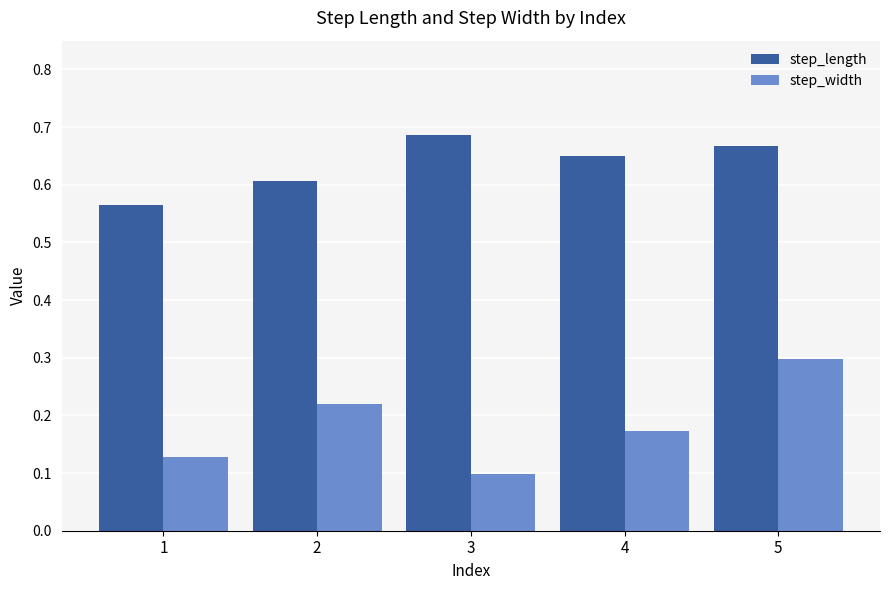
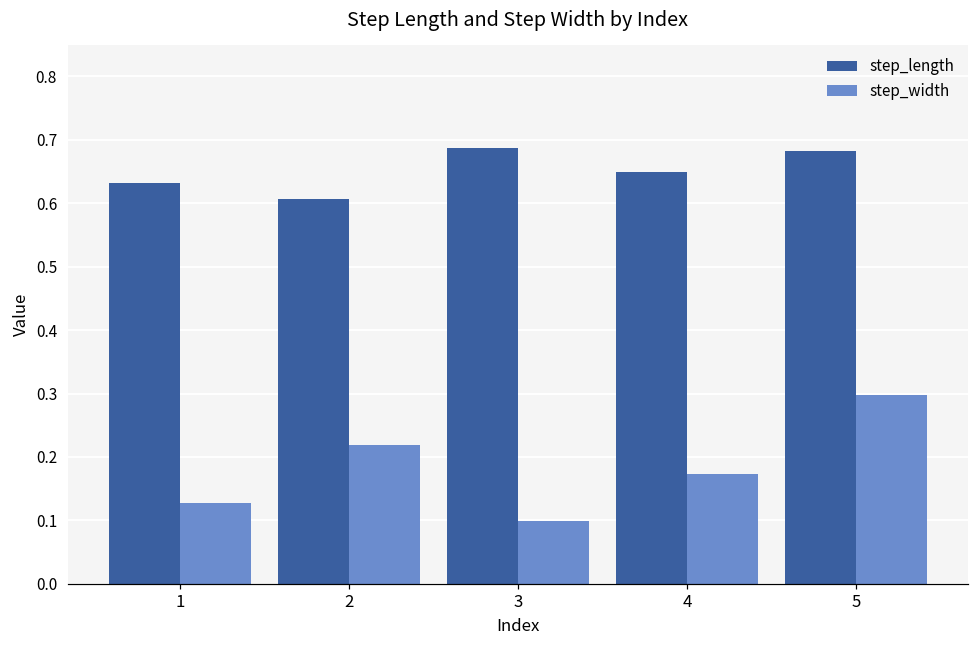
step_length, 1: 0.56 -> 0.63
step_length, 5: 0.67 -> 0.68
